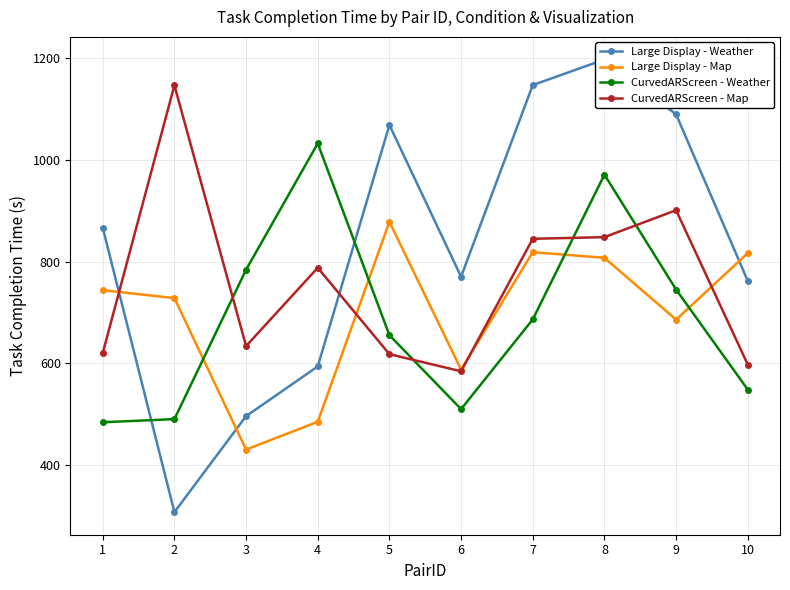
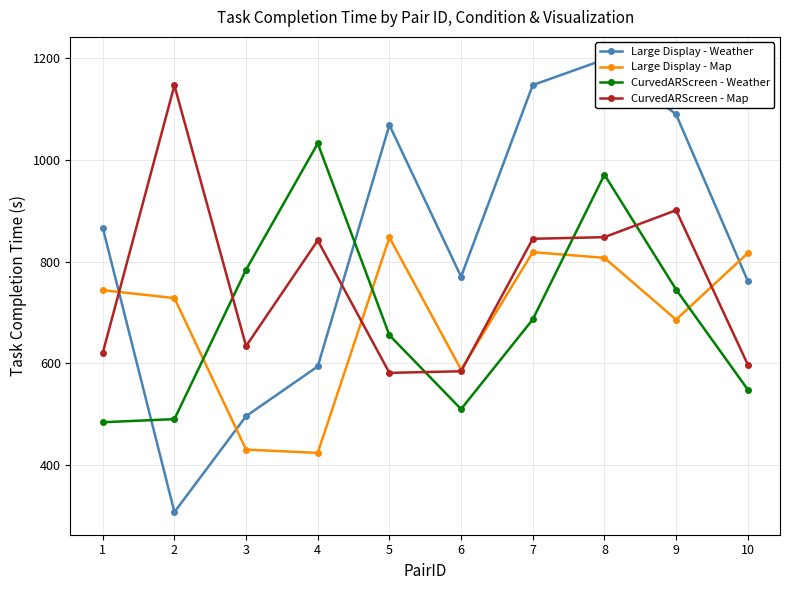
Large Display - Map, 4: 490 -> 420
CurvedARScreen - Map, 4: 790 -> 840
Large Display - Map, 5: 880 -> 850
CurvedARScreen - Map, 5: 620 -> 580
